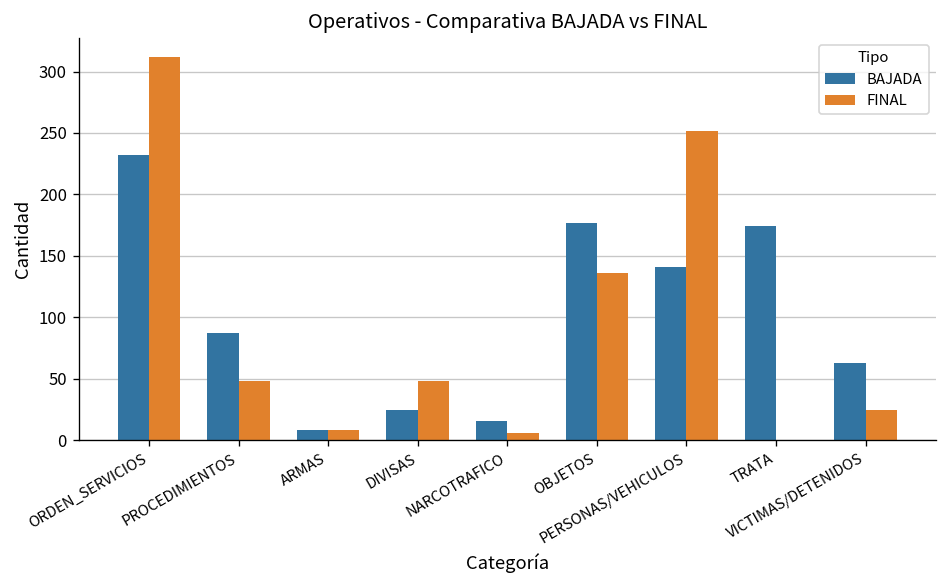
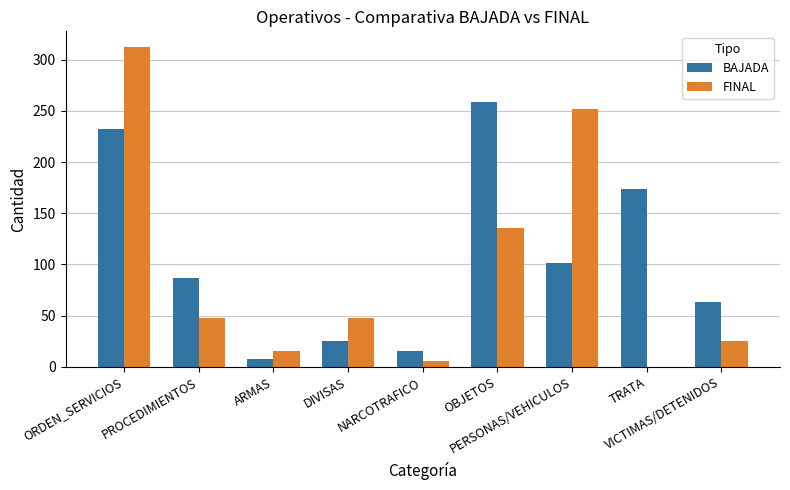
FINAL, ARMAS: 8 -> 16
BAJADA, OBJETOS: 177 -> 259
BAJADA, PERSONAS/VEHICULOS: 141 -> 101
